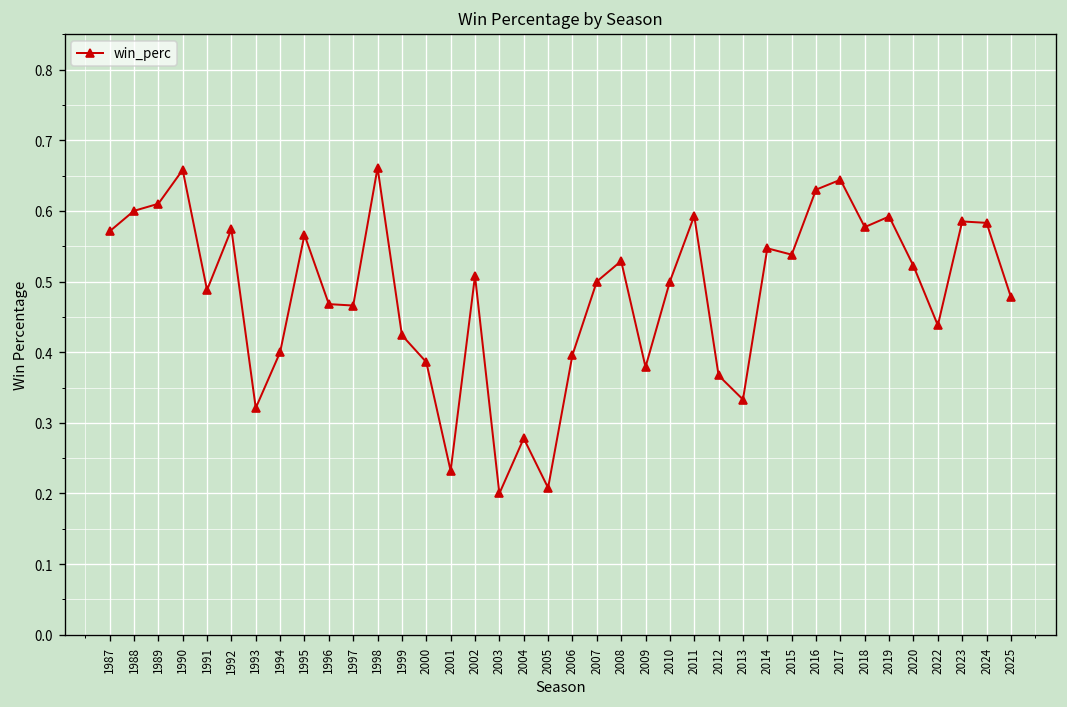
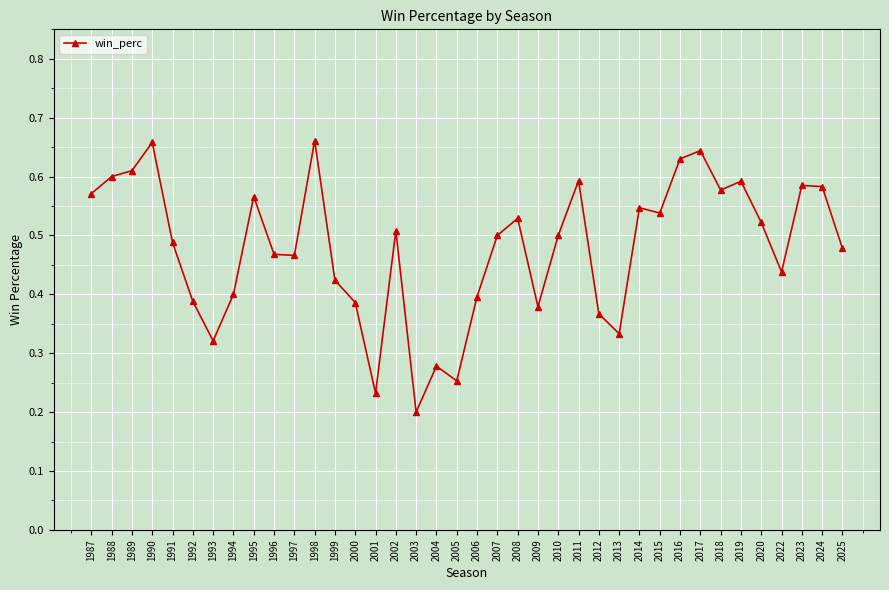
1992: 0.57 -> 0.39
2005: 0.21 -> 0.25
